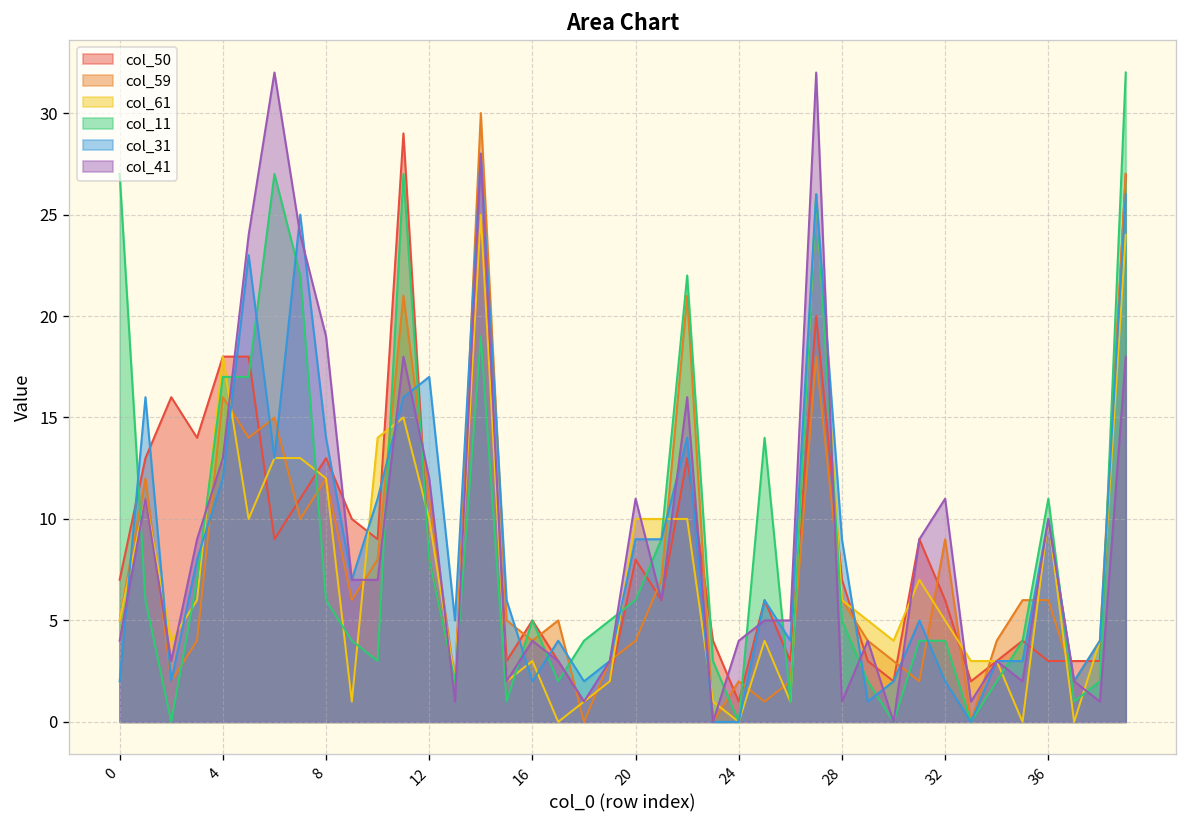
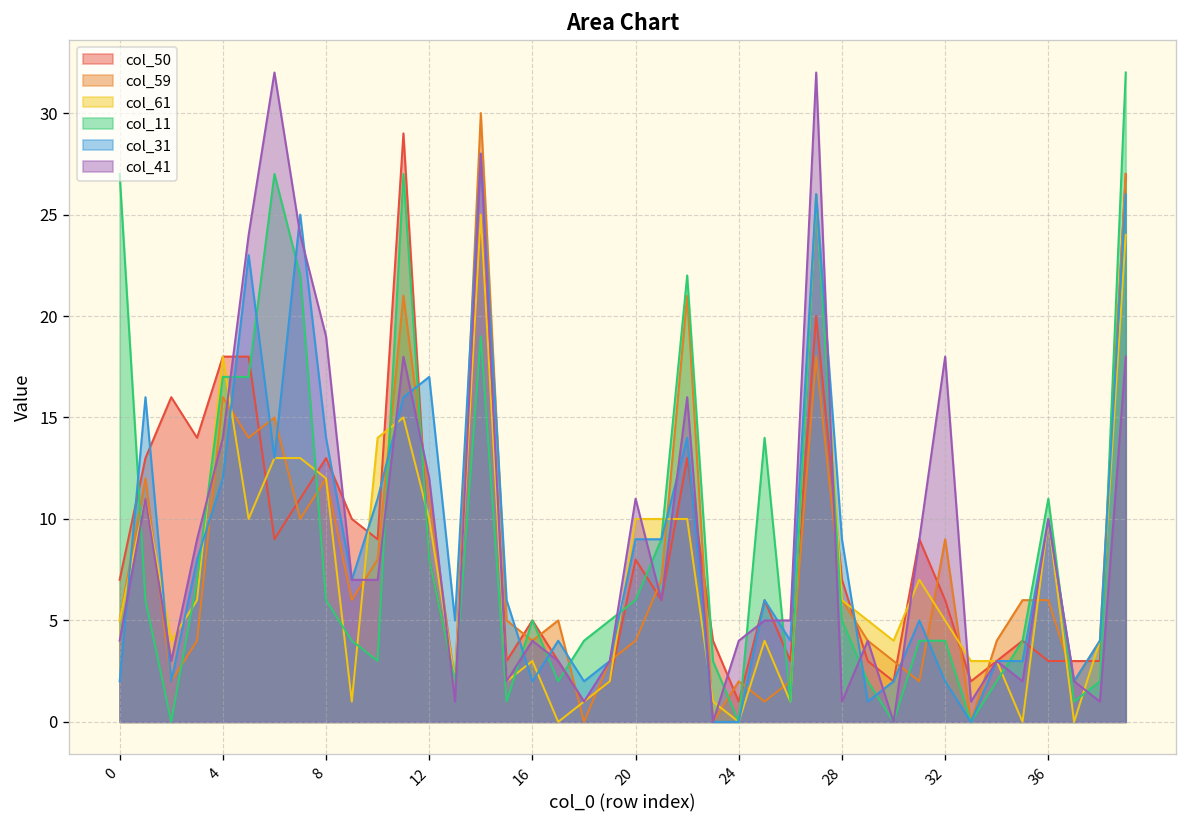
col_41, 4: 13 -> 14
col_41, 32: 11 -> 18
